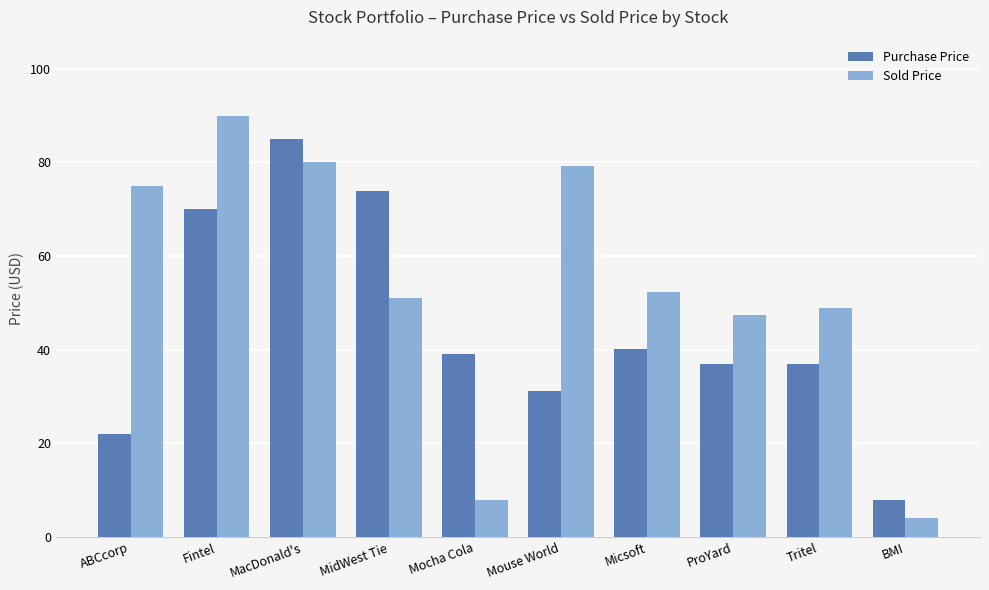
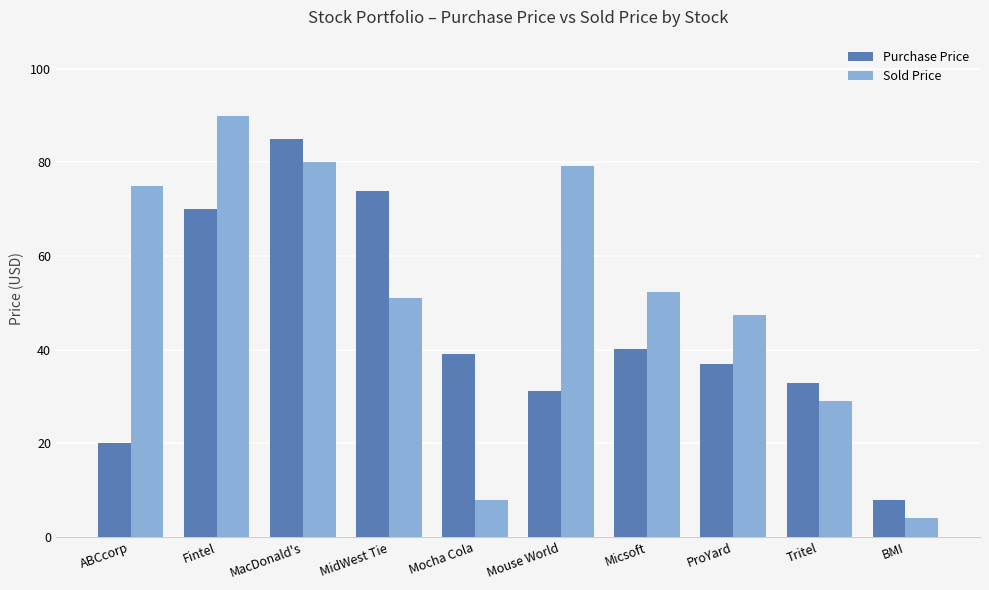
Purchase Price, ABCcorp: 22 -> 20
Purchase Price, Tritel: 37 -> 33
Sold Price, Tritel: 49 -> 29
